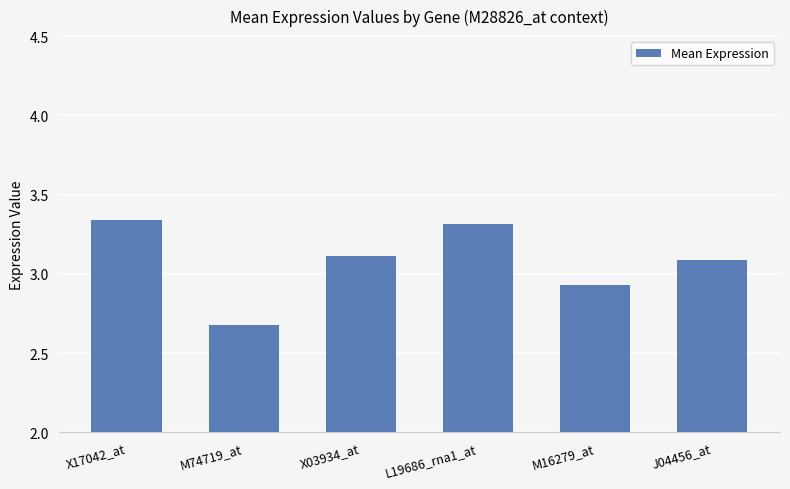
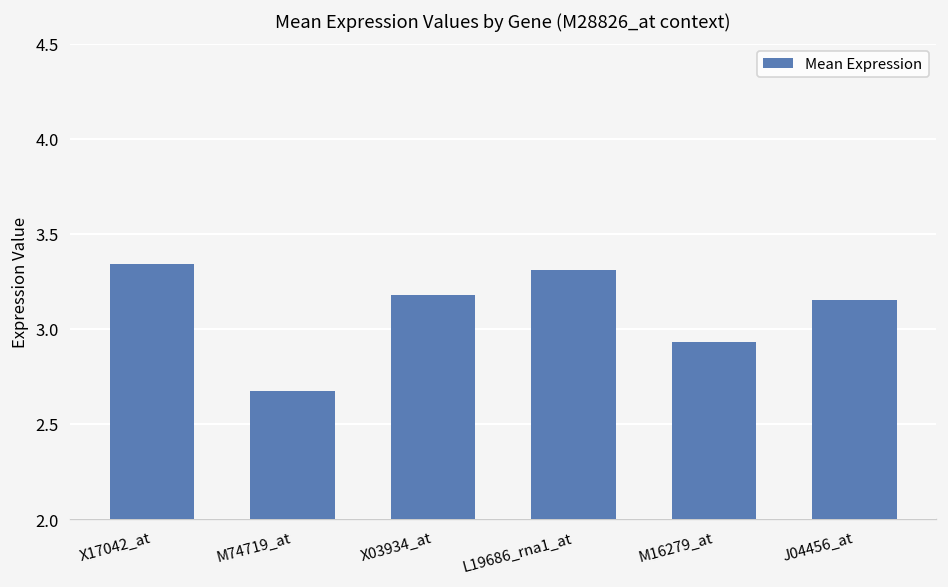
X03934_at: 3.11 -> 3.18
J04456_at: 3.09 -> 3.15
